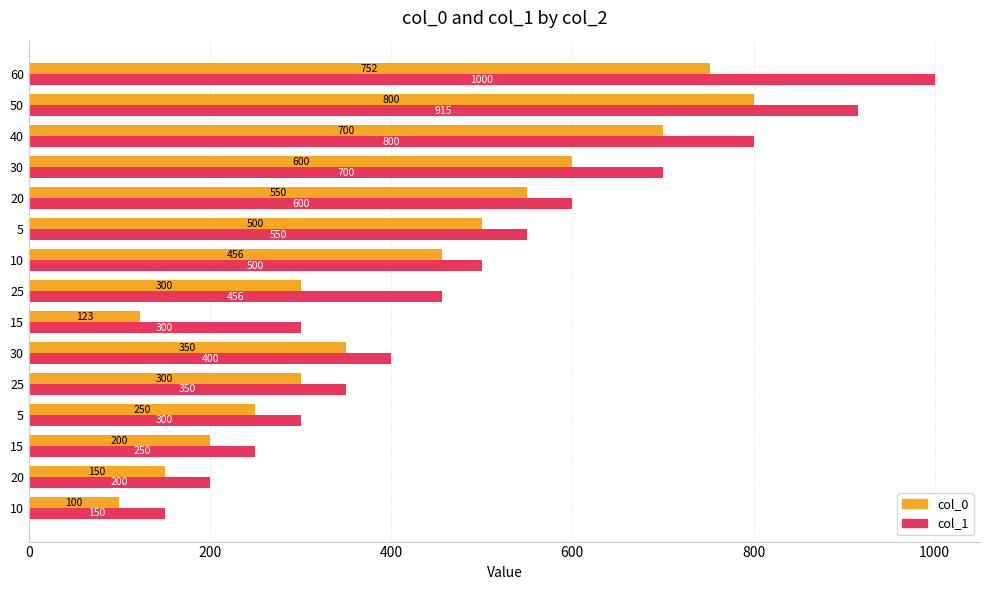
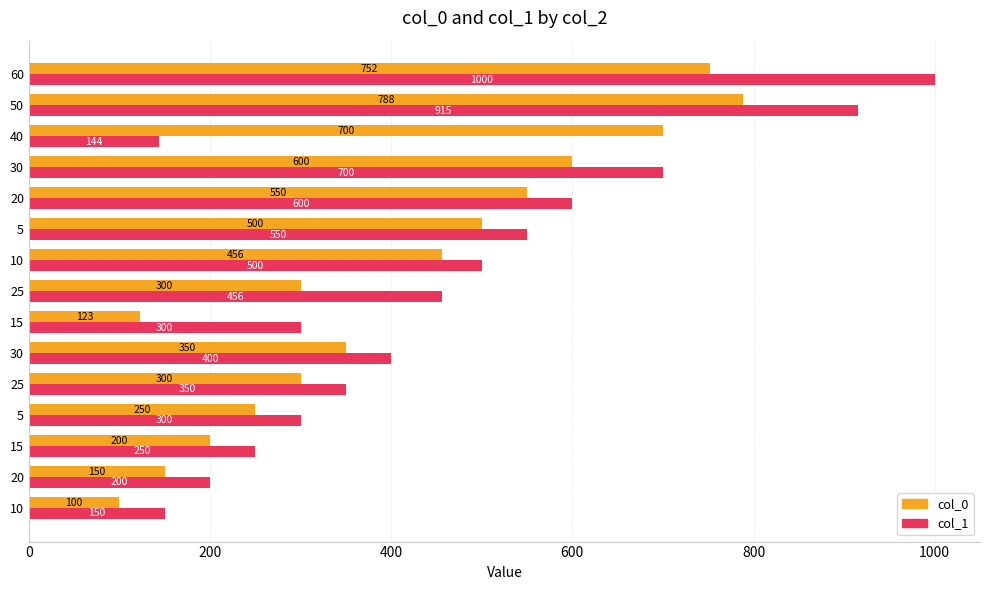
col_0, 50: 800 -> 788
col_1, 40: 800 -> 144
